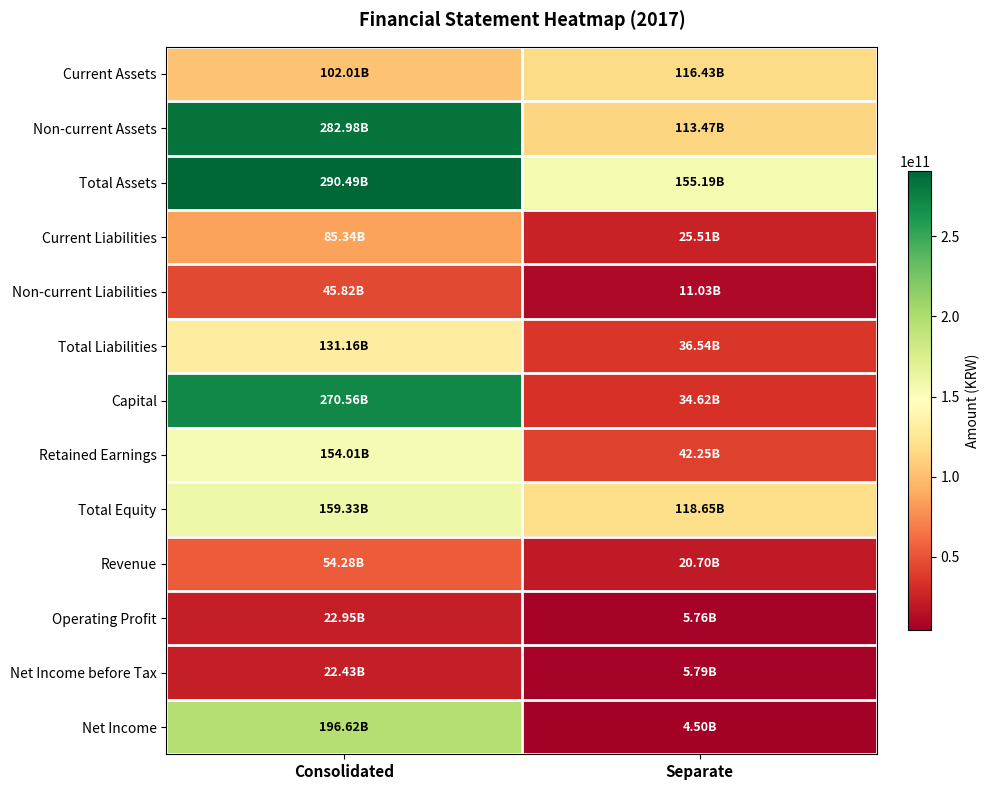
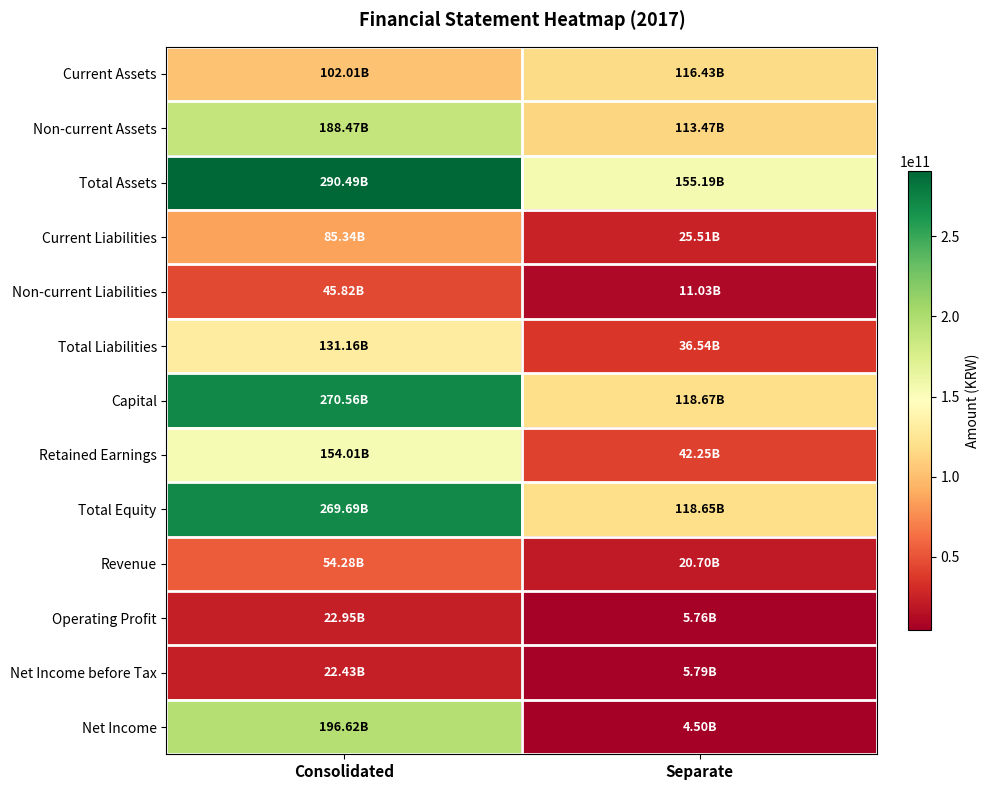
Non-current Assets, Consolidated: 282.98B -> 188.47B
Capital, Separate: 34.62B -> 118.67B
Total Equity, Consolidated: 159.33B -> 269.69B
